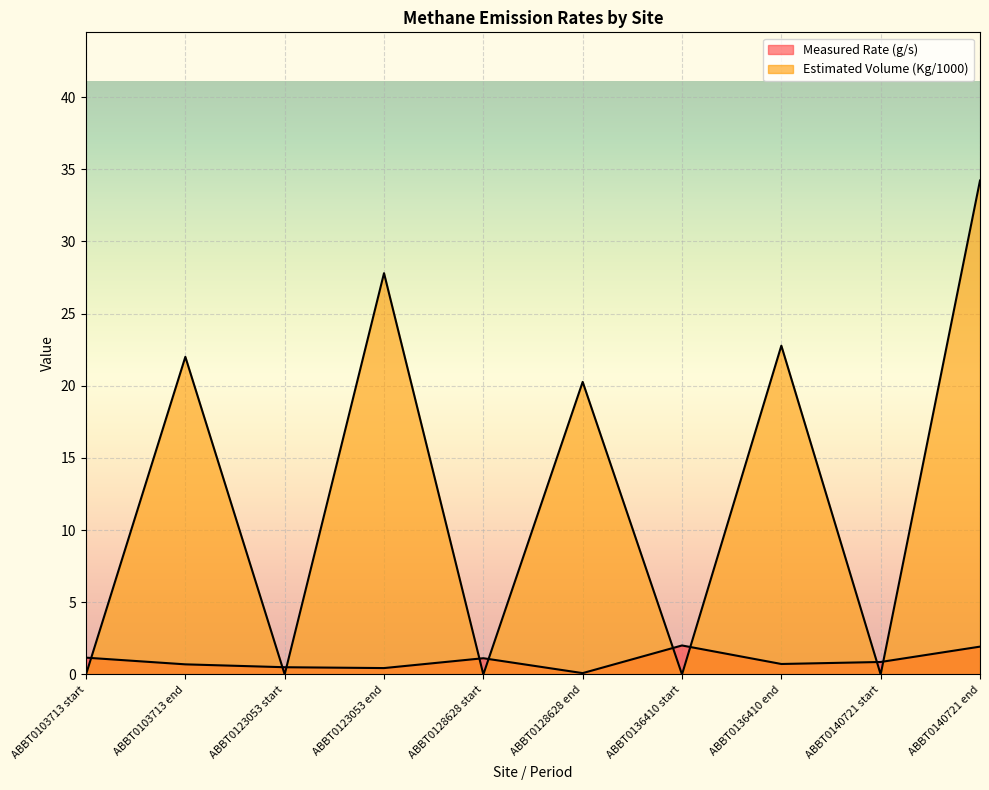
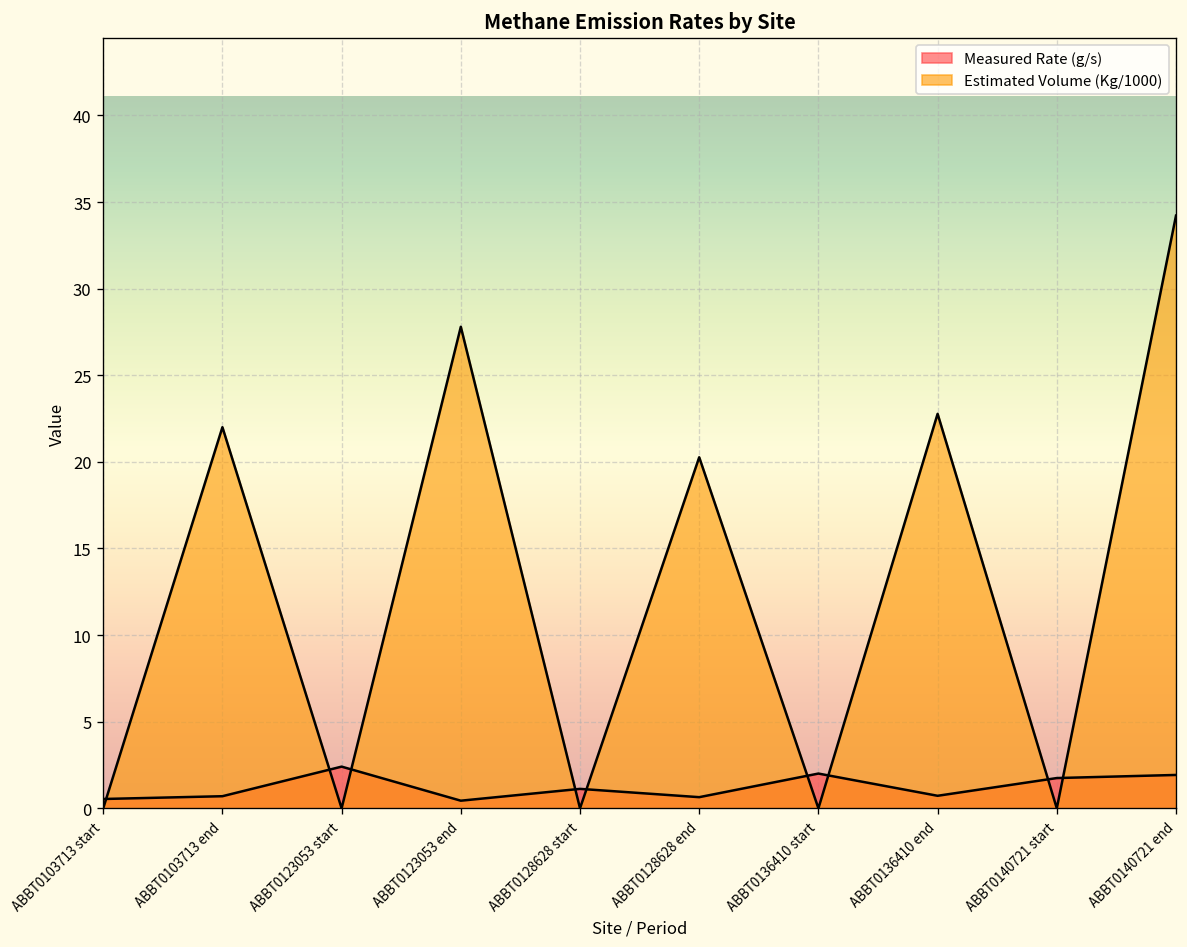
Measured Rate (g/s), ABBT0103713 start: 1.2 -> 0.5
Measured Rate (g/s), ABBT0123053 start: 0.5 -> 2.4
Measured Rate (g/s), ABBT0128628 end: 0.1 -> 0.6
Measured Rate (g/s), ABBT0140721 start: 0.9 -> 1.7
